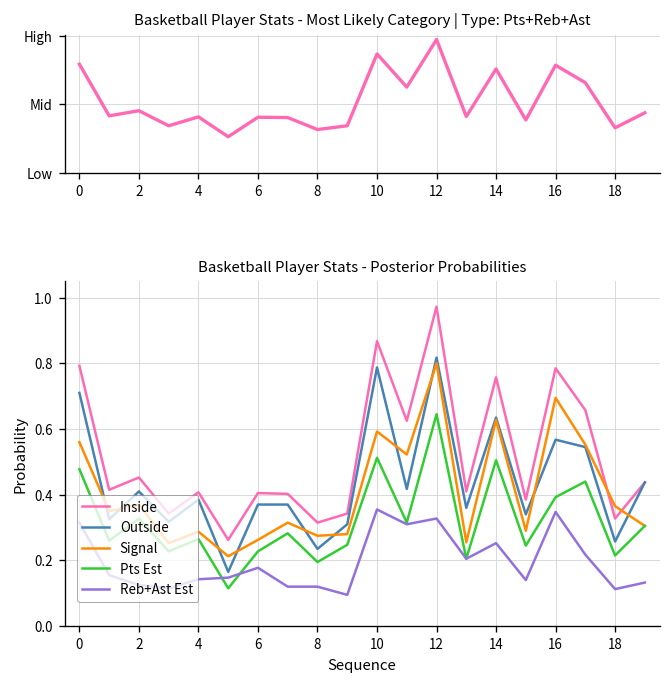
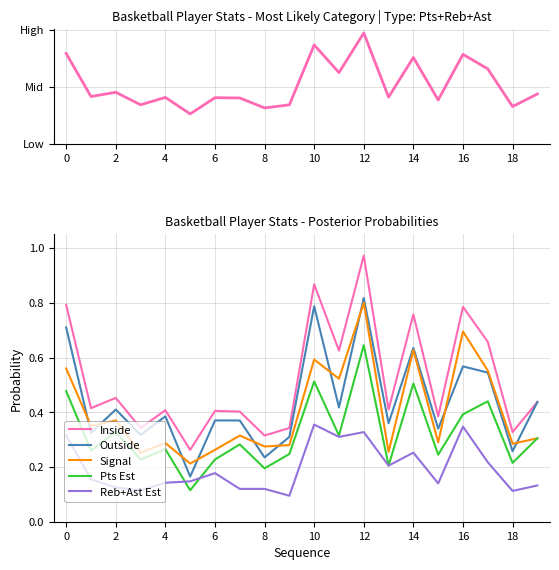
Basketball Player Stats - Posterior Probabilities, Signal, 18: 0.37 -> 0.29
